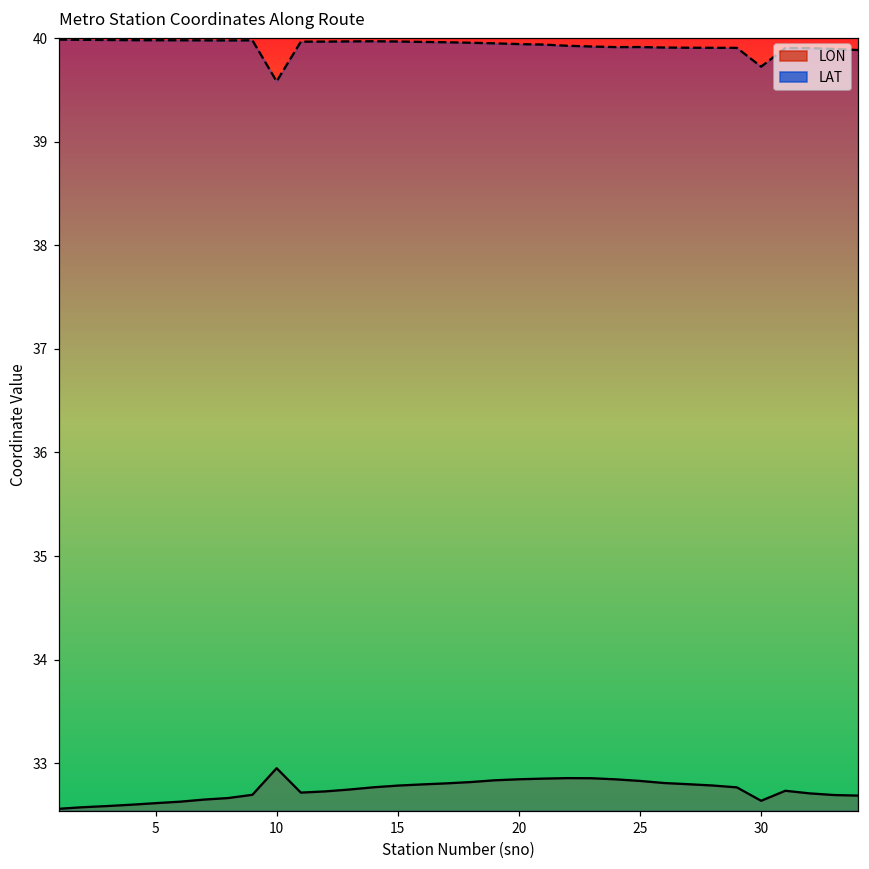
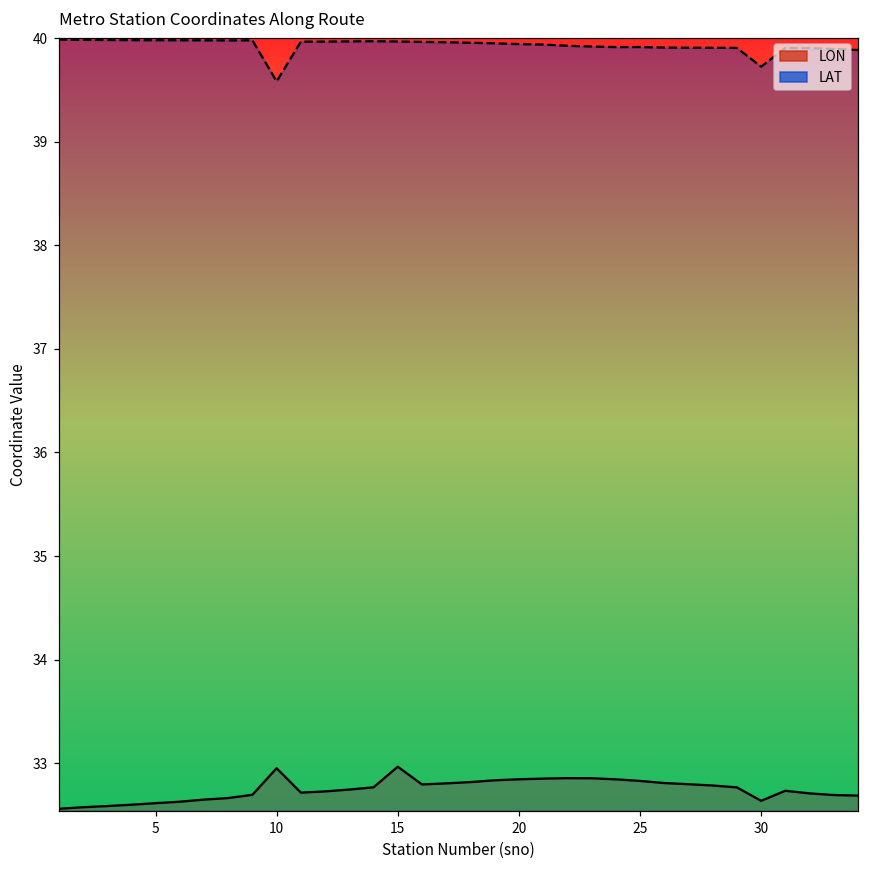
LON, 15: 32.8 -> 33.0
